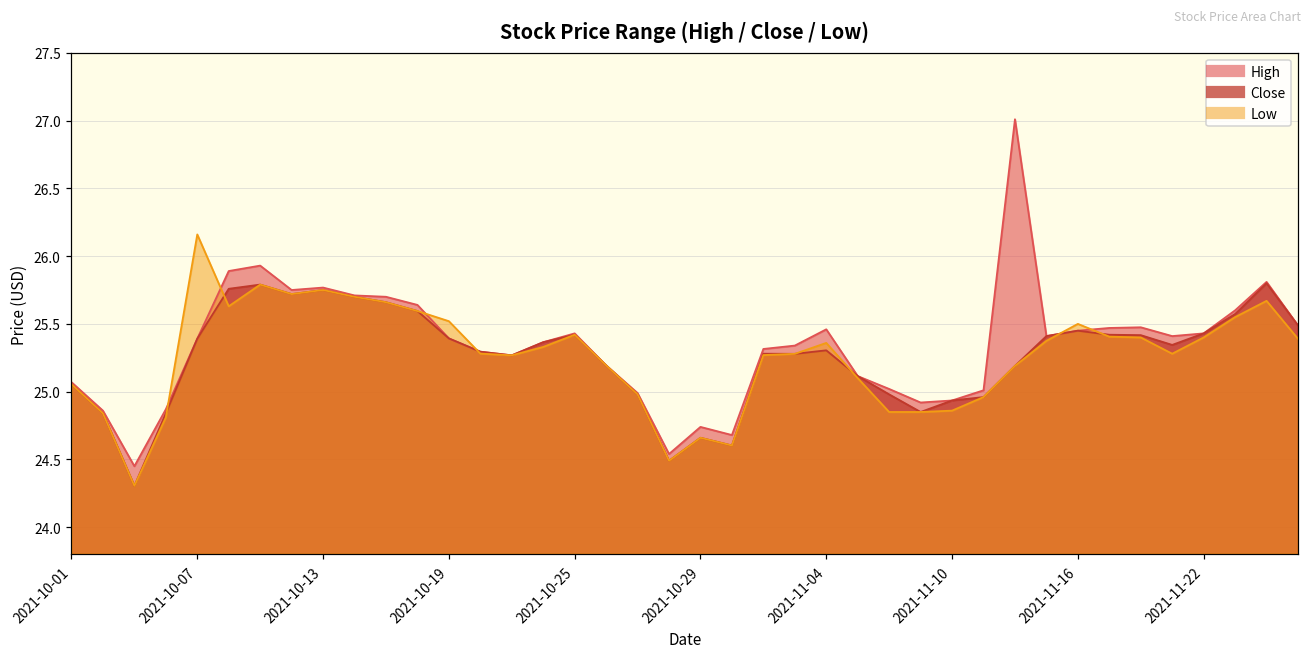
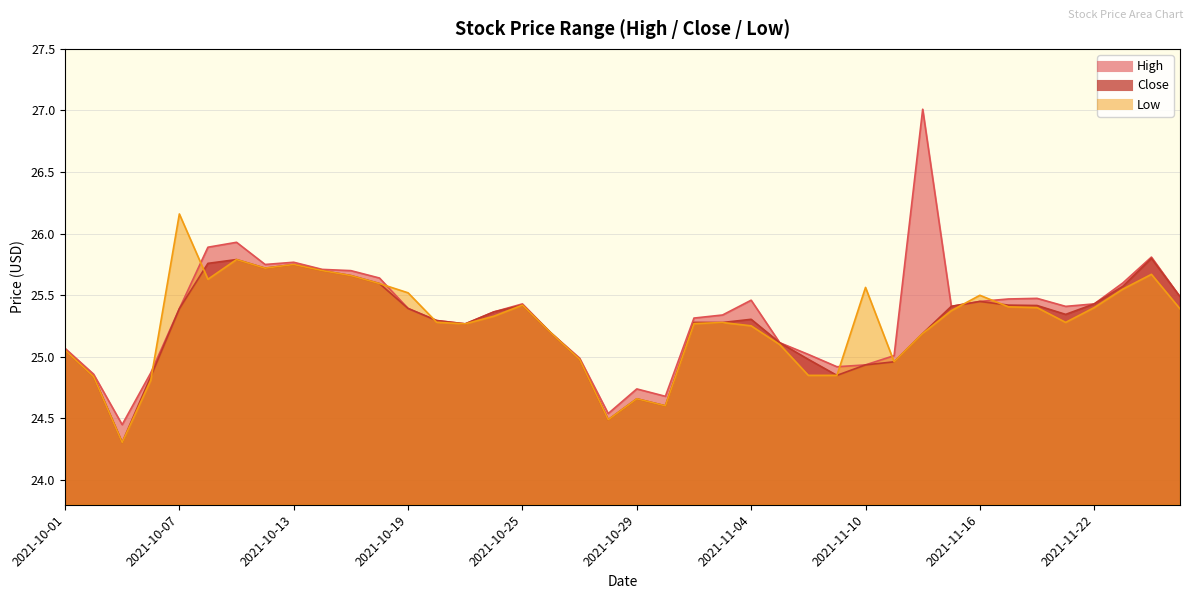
Low, 2021-11-04: 25.36 -> 25.25
Low, 2021-11-10: 24.86 -> 25.56
